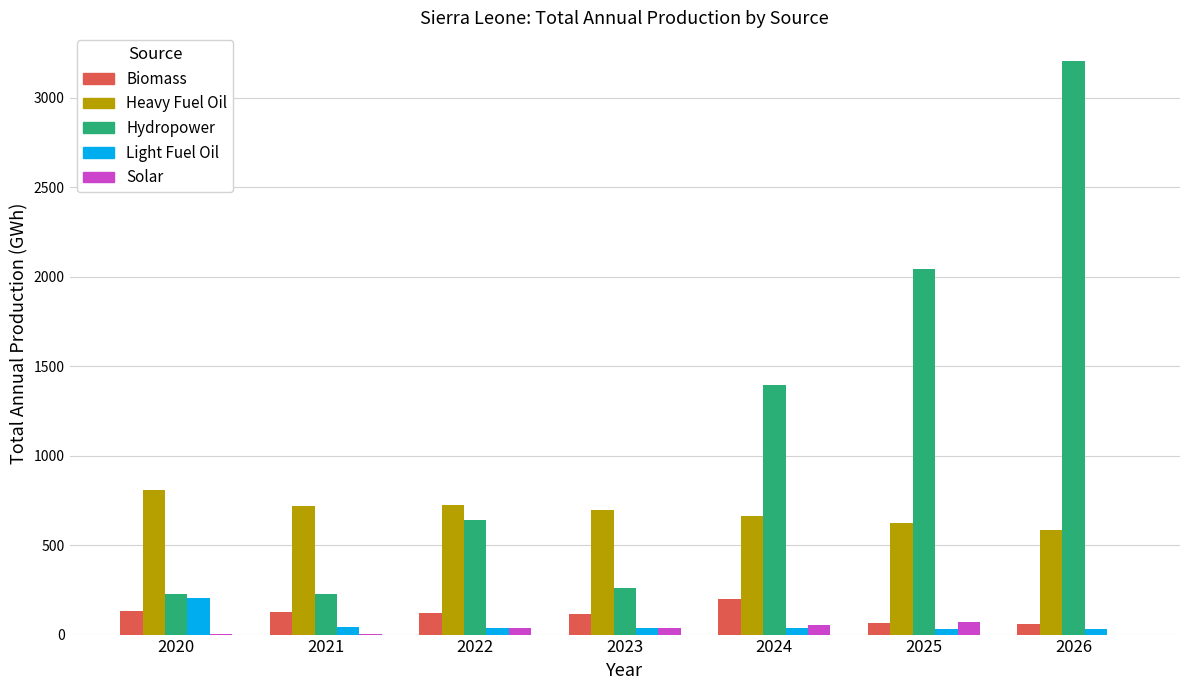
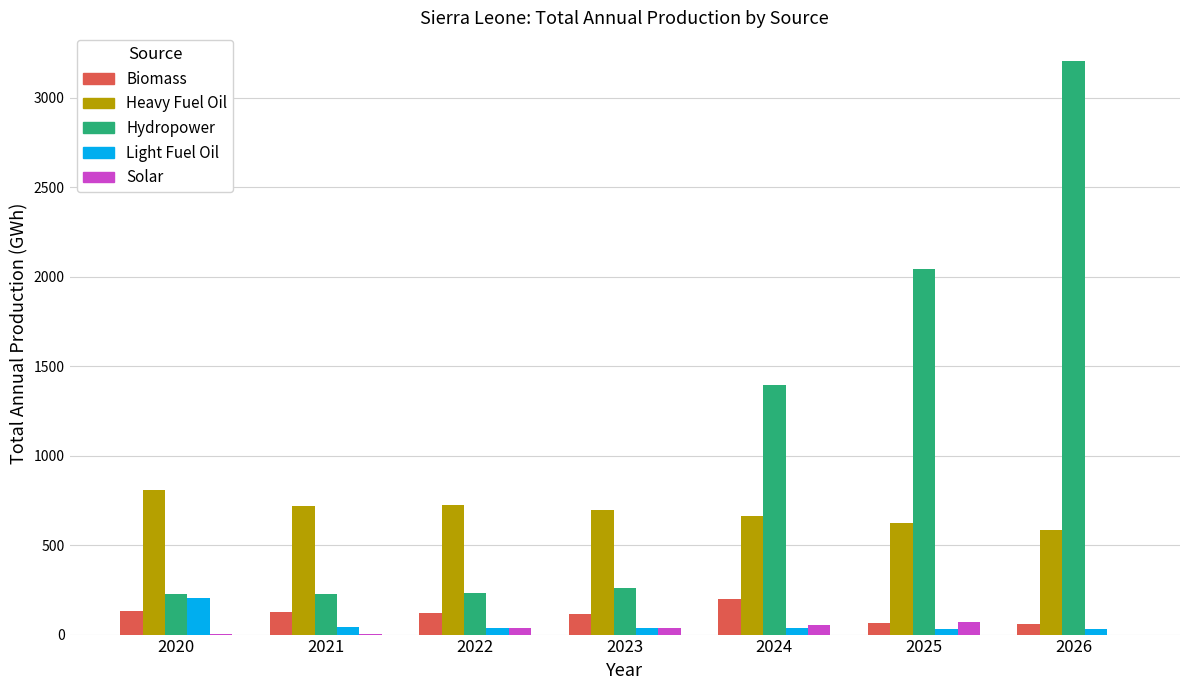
Hydropower, 2022: 640 -> 230
